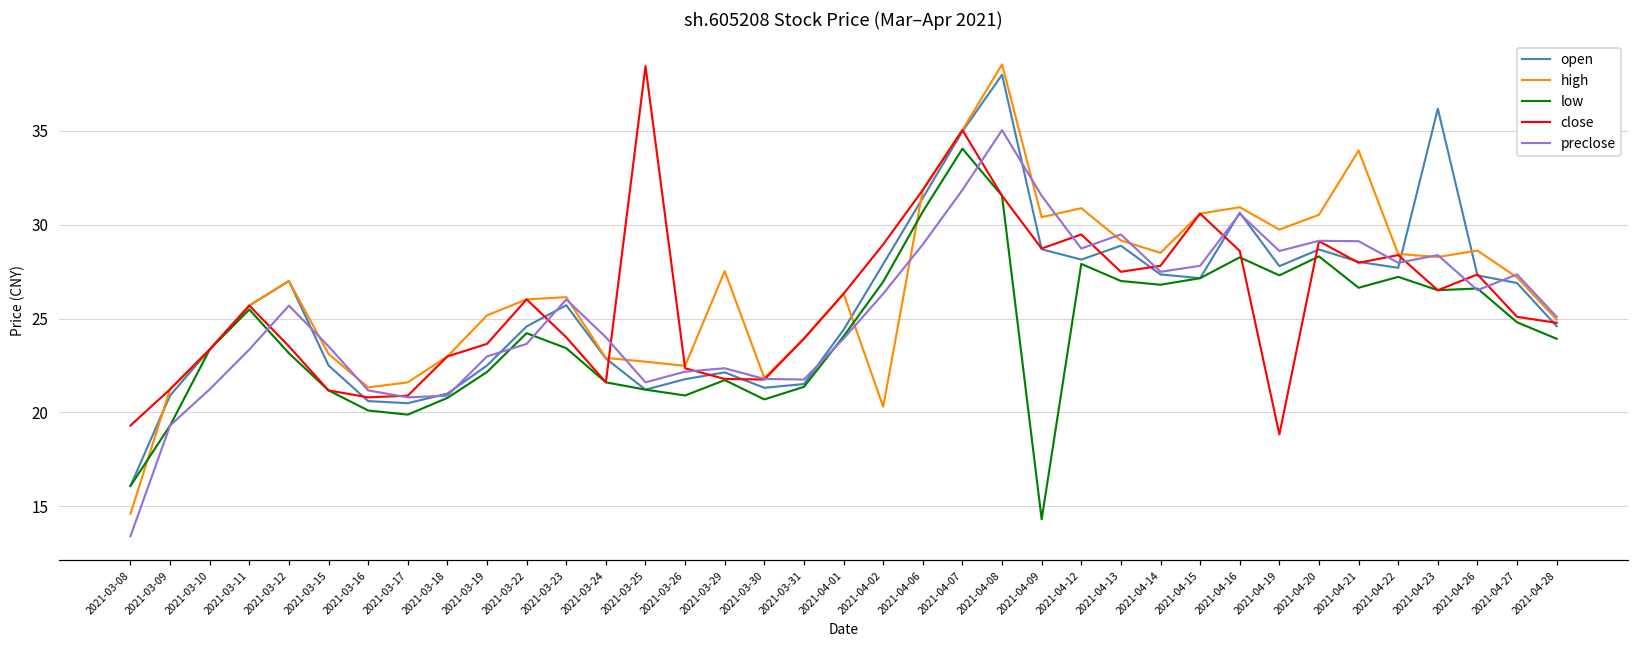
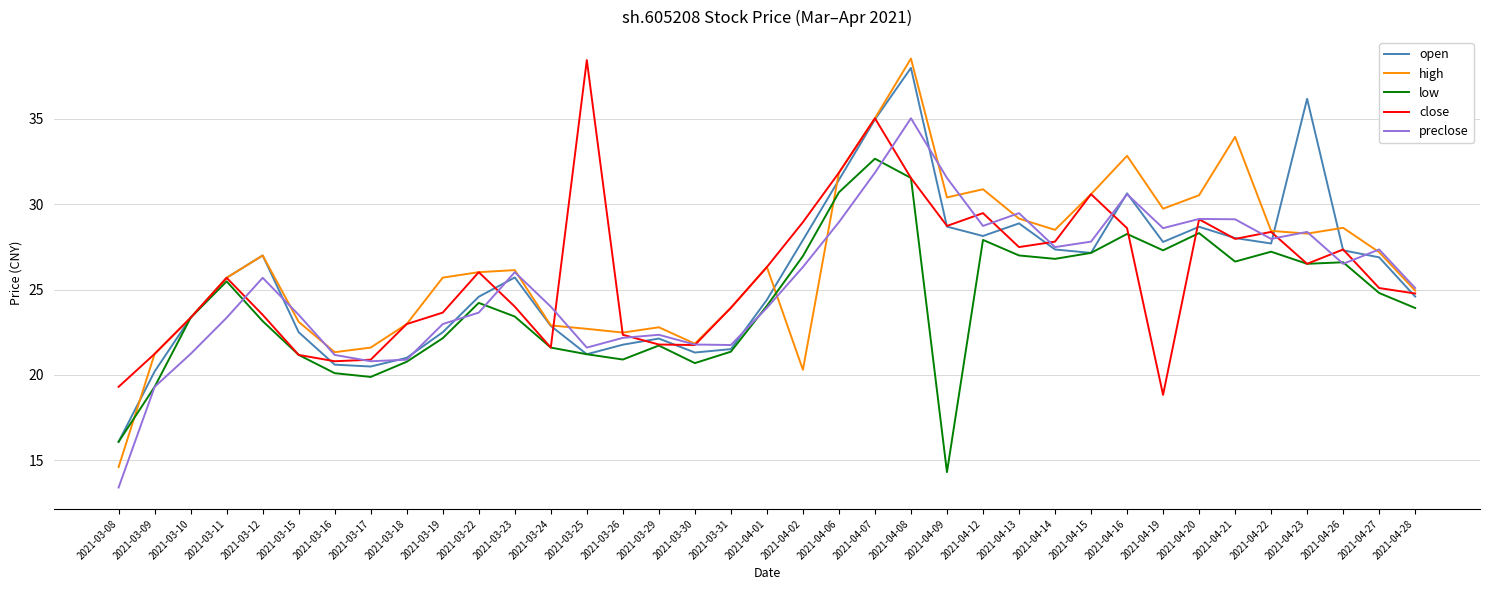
open, 2021-03-09: 20.9 -> 20.2
high, 2021-03-19: 25.2 -> 25.7
high, 2021-03-29: 27.5 -> 22.8
low, 2021-04-07: 34.1 -> 32.7
high, 2021-04-16: 30.9 -> 32.8
